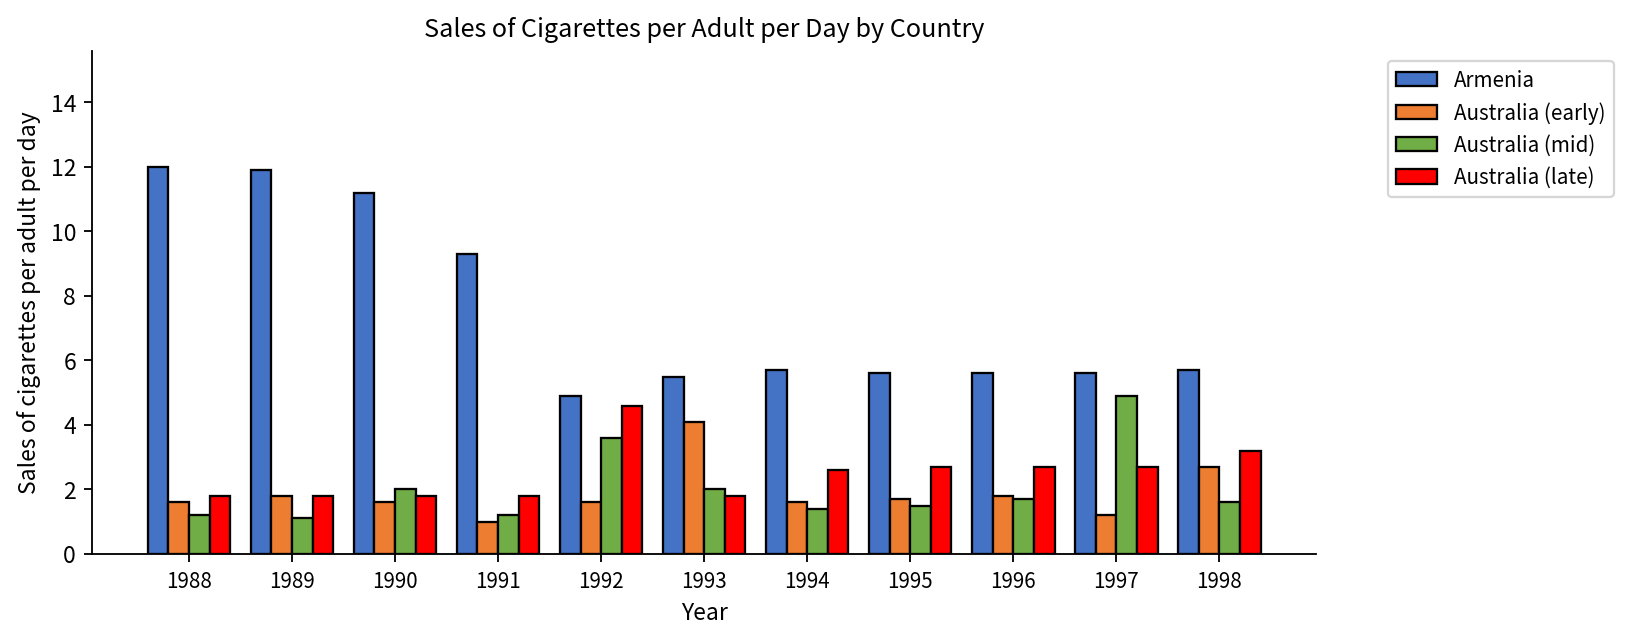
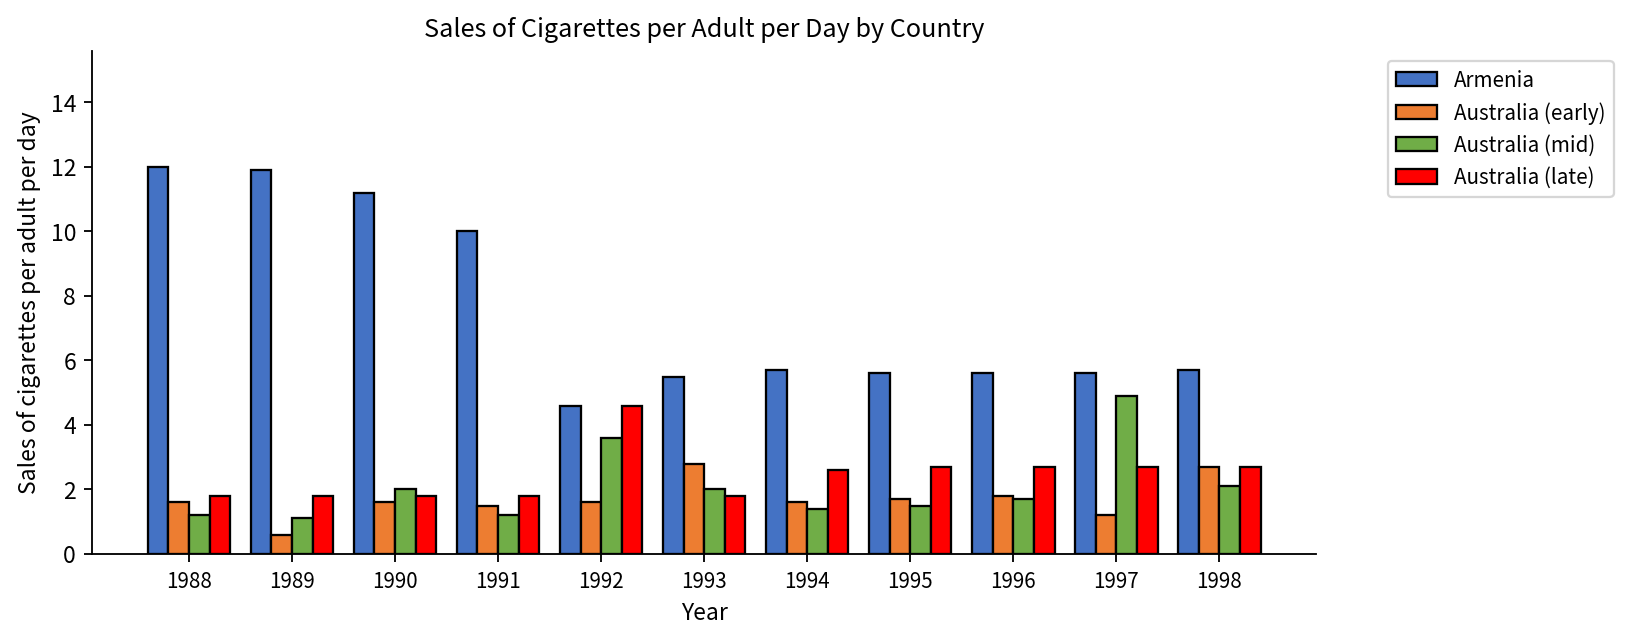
Australia (early), 1989: 1.8 -> 0.6
Armenia, 1991: 9.3 -> 10.0
Australia (early), 1991: 1.0 -> 1.5
Armenia, 1992: 4.9 -> 4.6
Australia (early), 1993: 4.1 -> 2.8
Australia (mid), 1998: 1.6 -> 2.1
Australia (late), 1998: 3.2 -> 2.7
